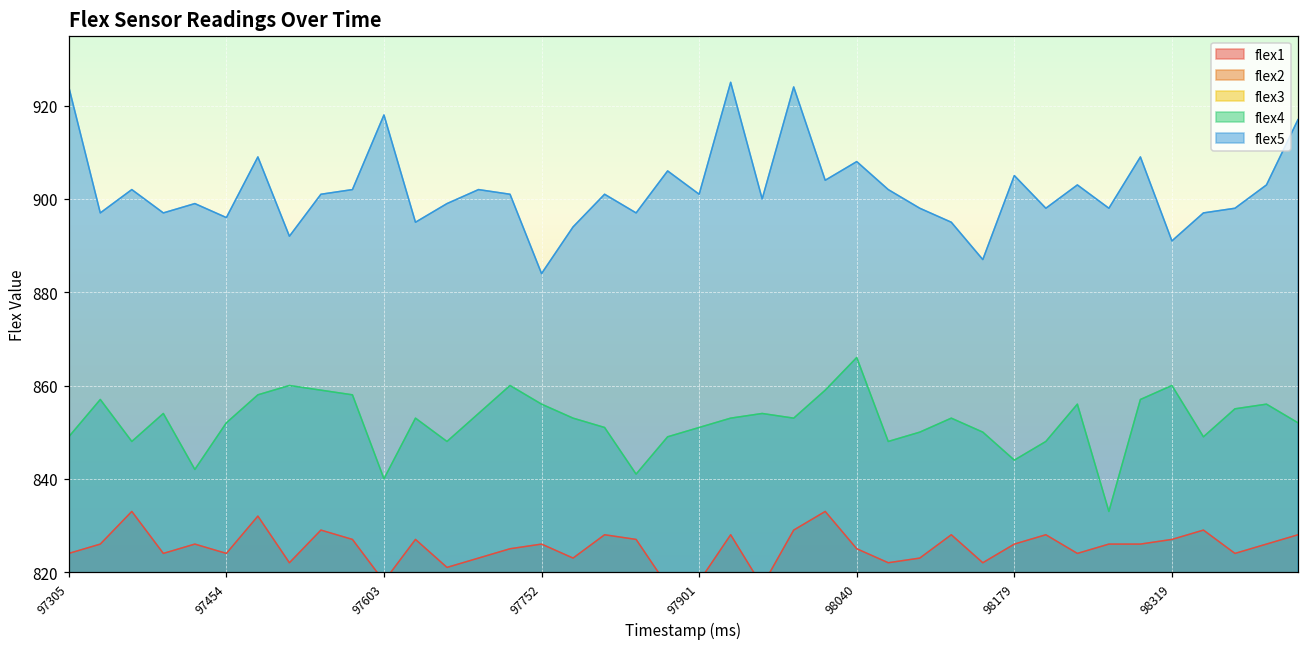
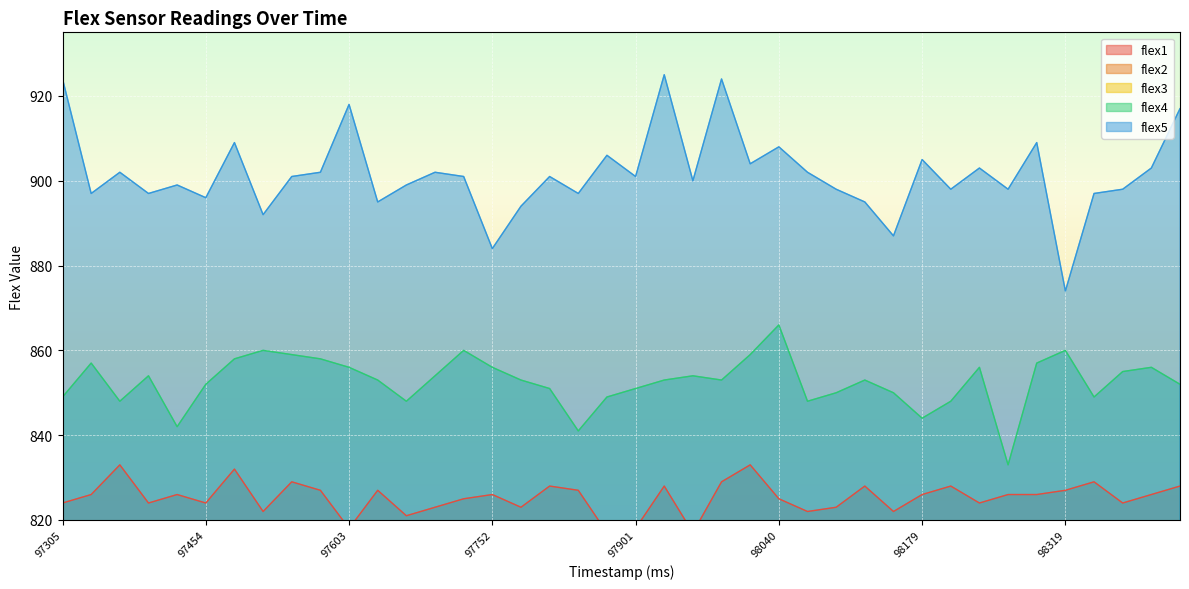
flex4, 97603: 840 -> 856
flex5, 98319: 891 -> 874
